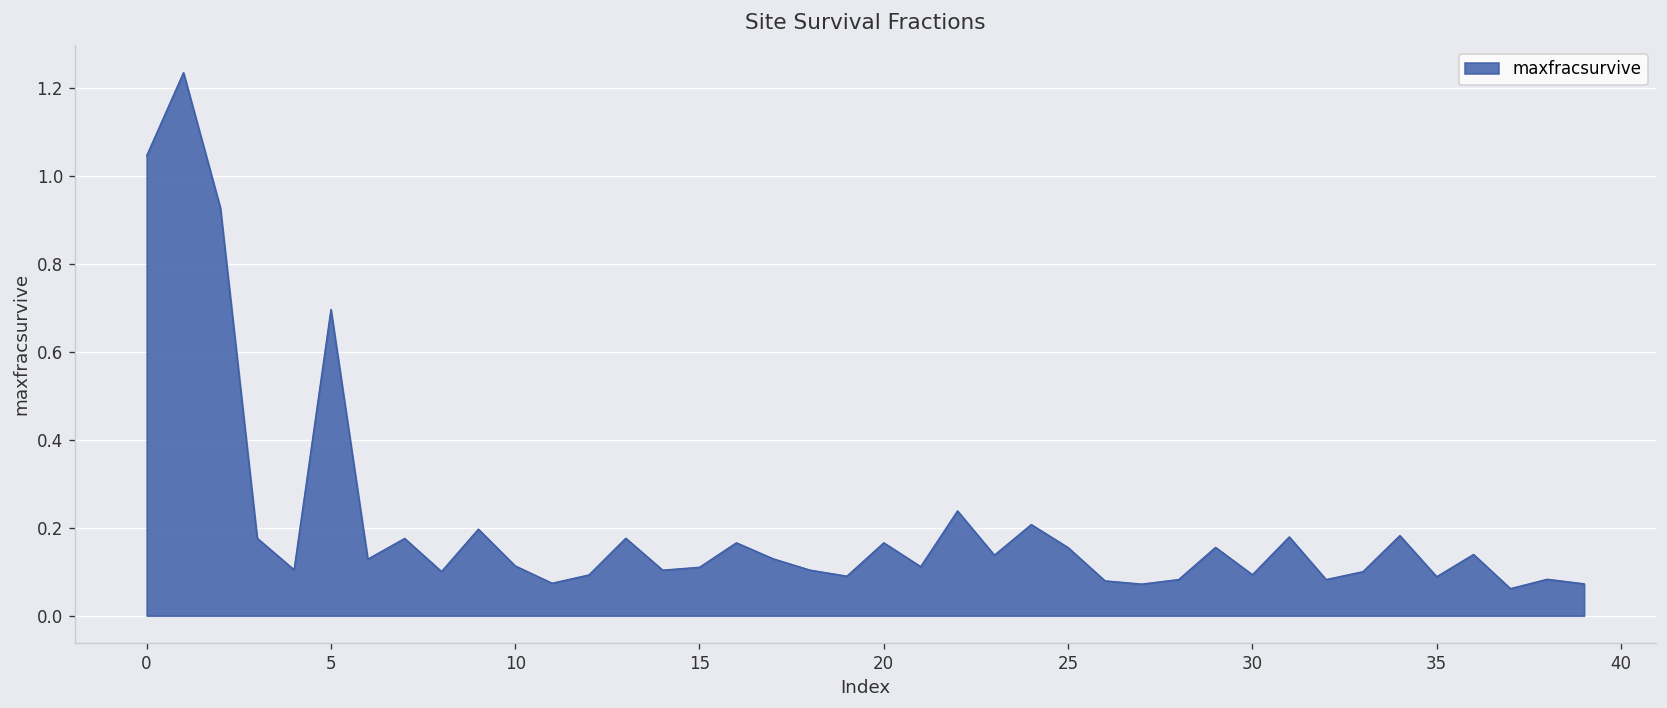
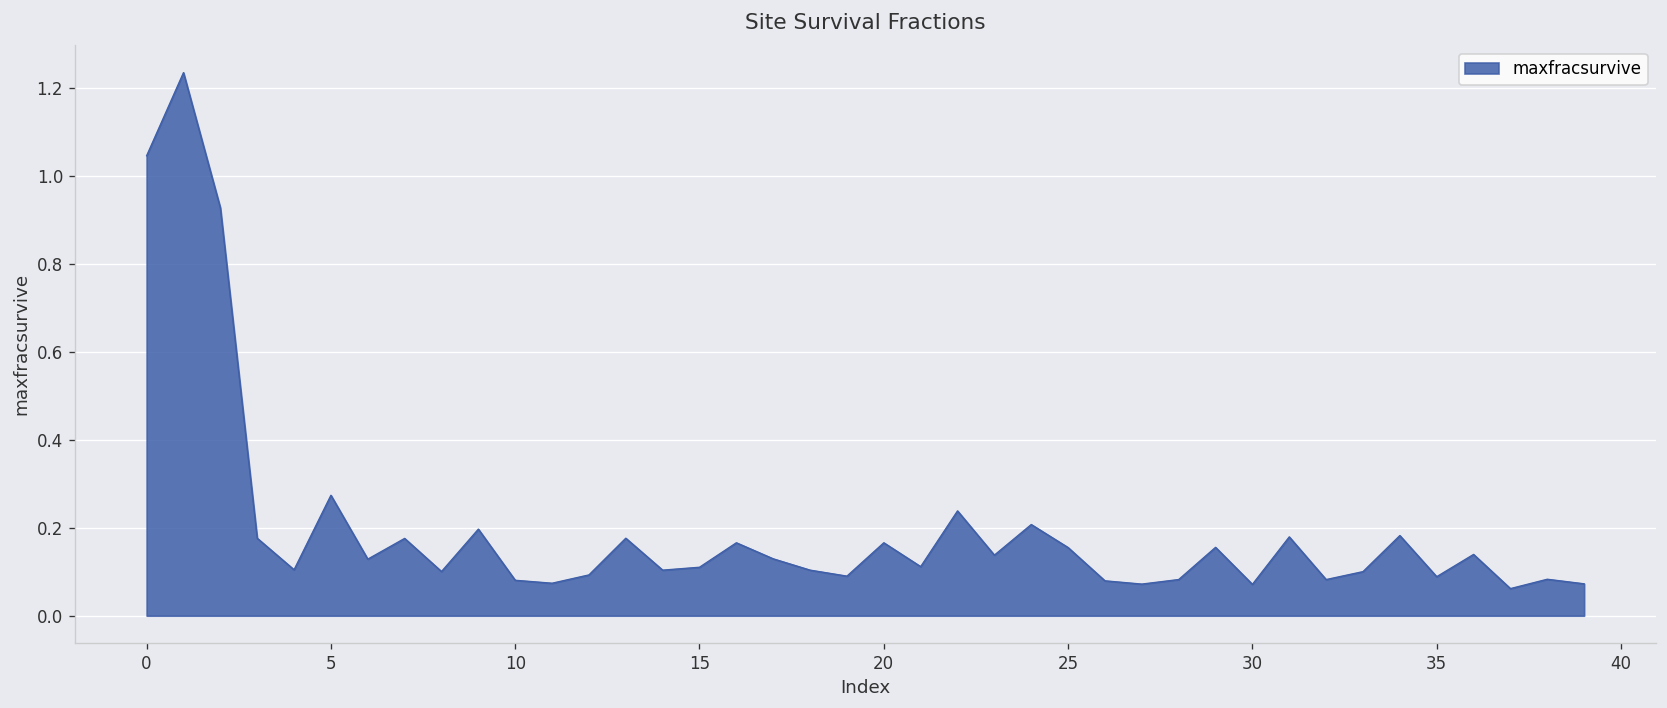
5: 0.70 -> 0.27
10: 0.11 -> 0.08
30: 0.09 -> 0.07
